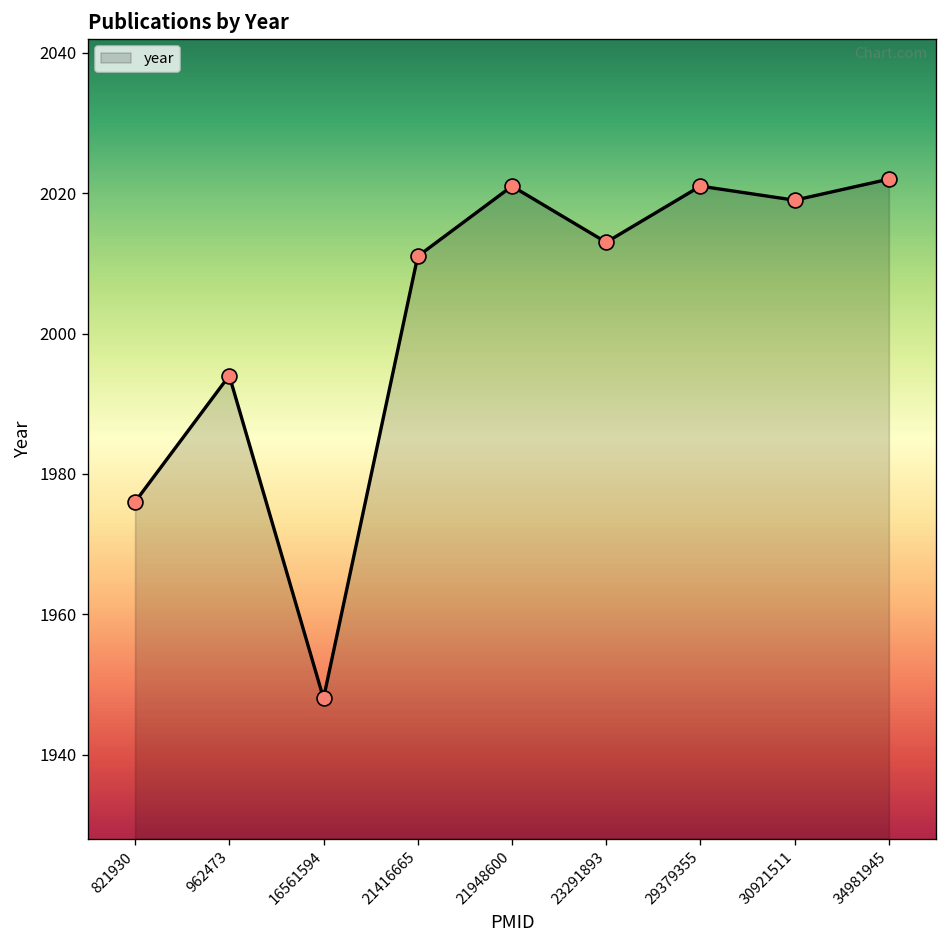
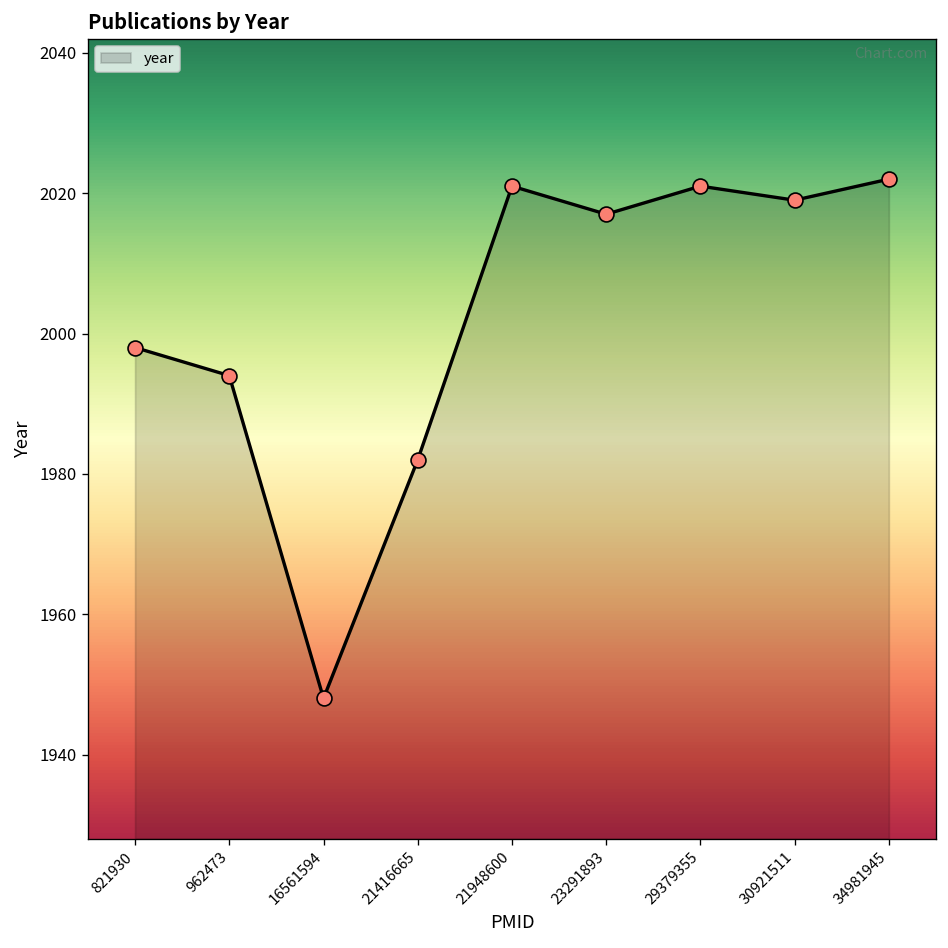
821930: 1976 -> 1998
21416665: 2011 -> 1982
23291893: 2013 -> 2017
